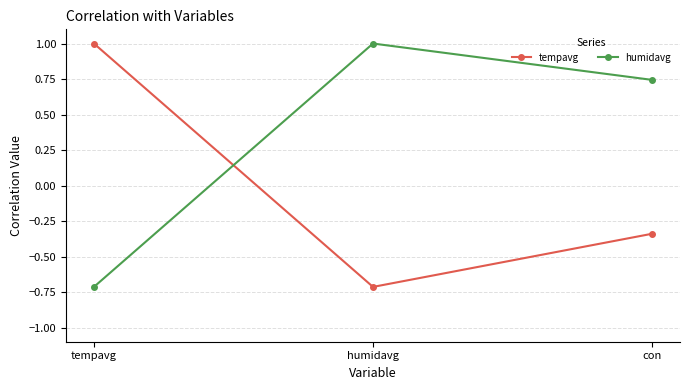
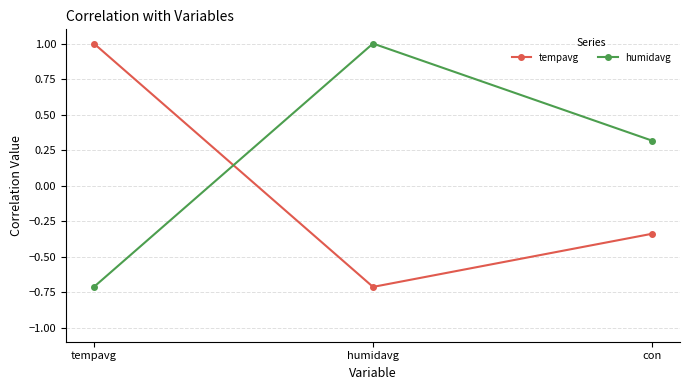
humidavg, con: 0.74 -> 0.32
